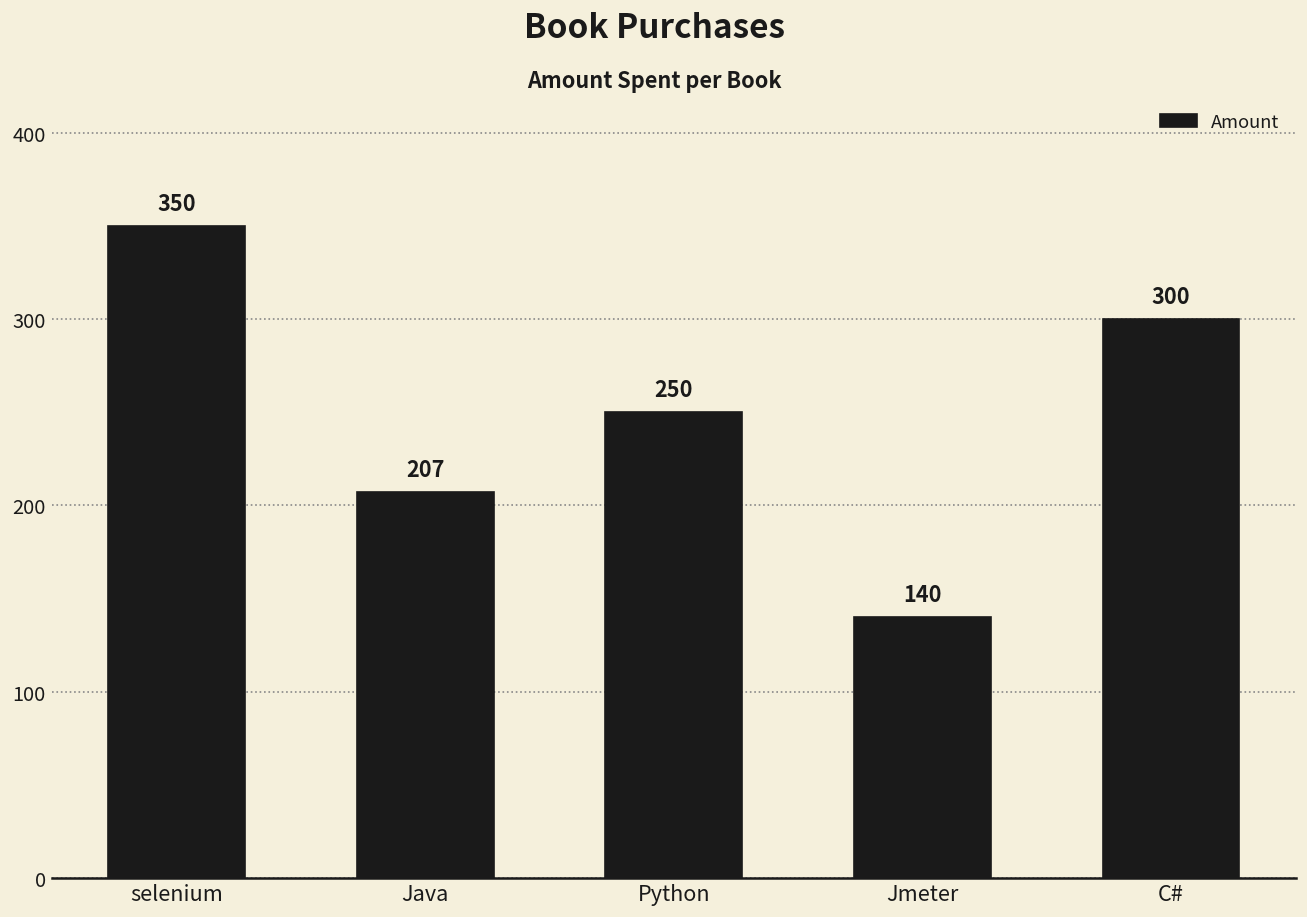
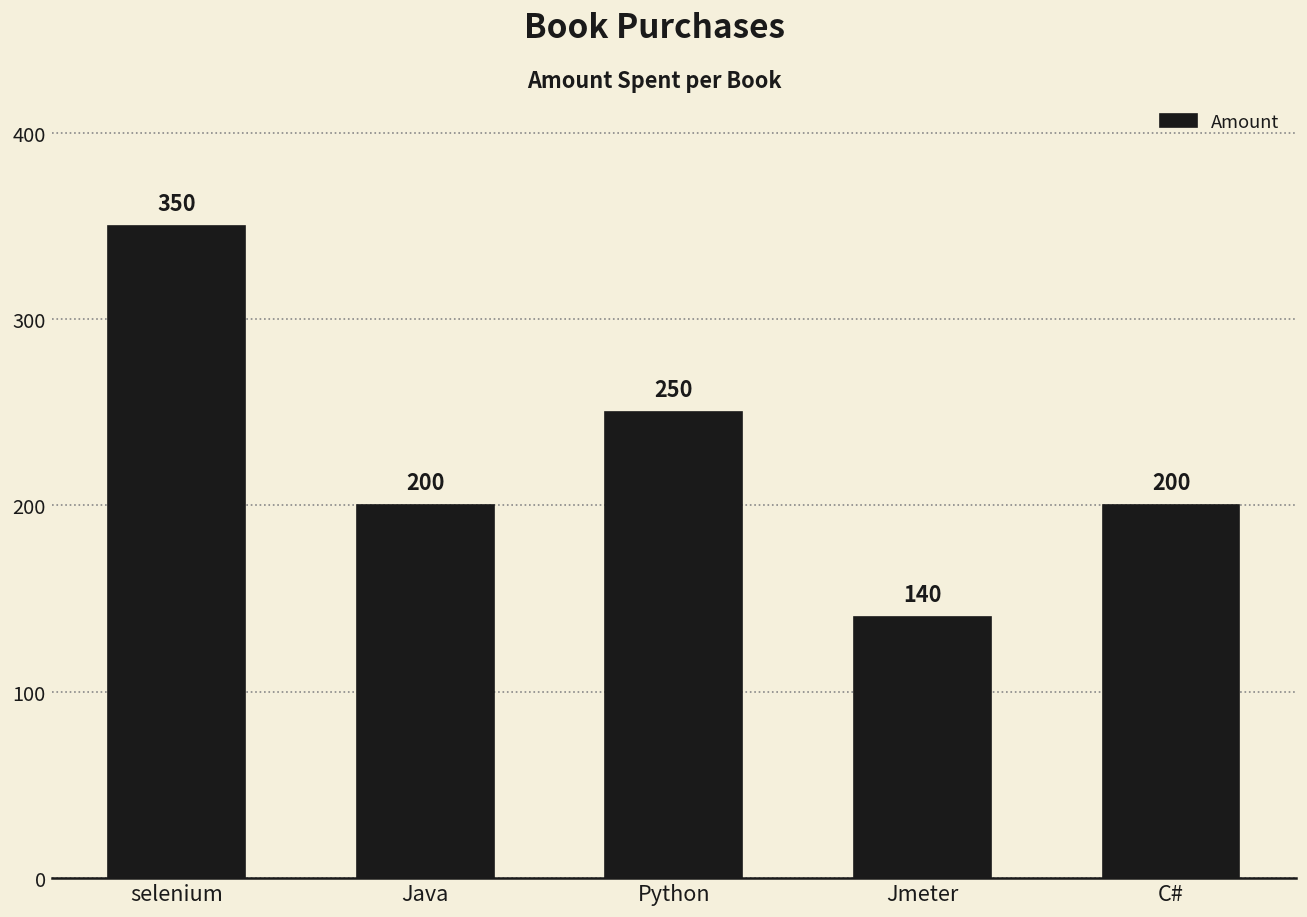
Java: 207 -> 200
C#: 300 -> 200
